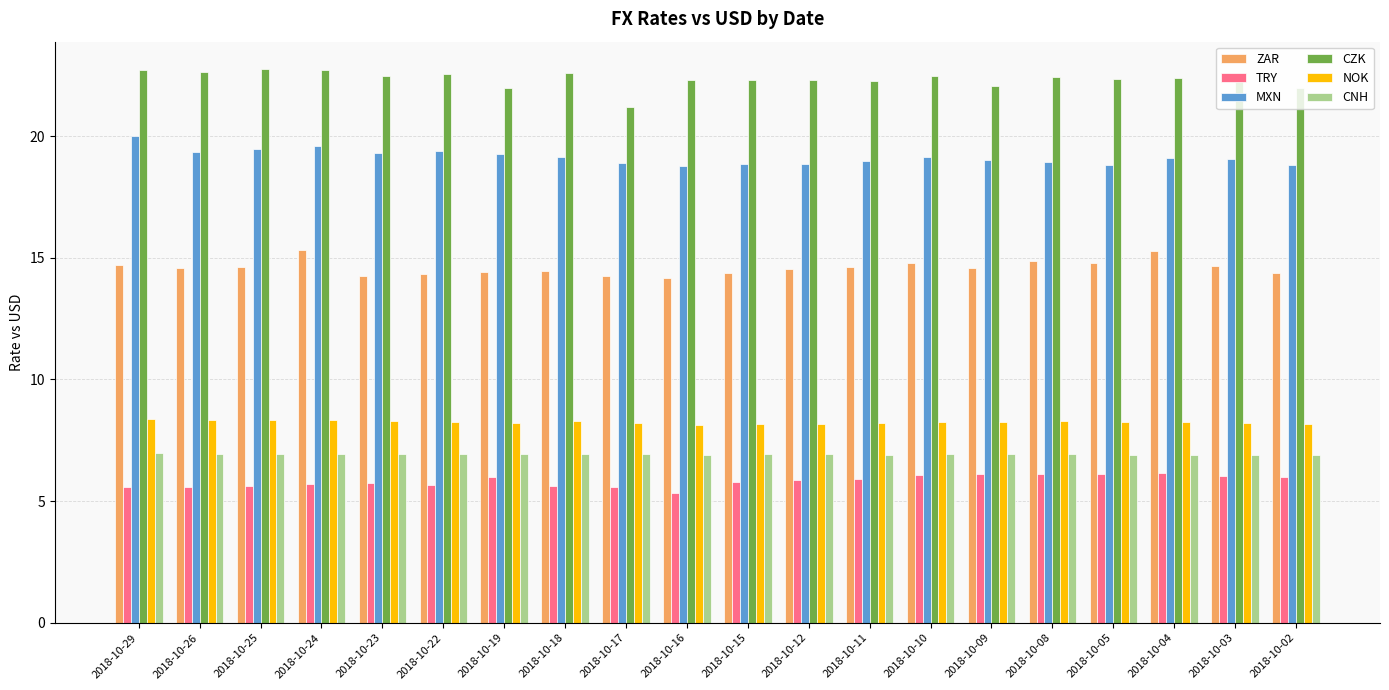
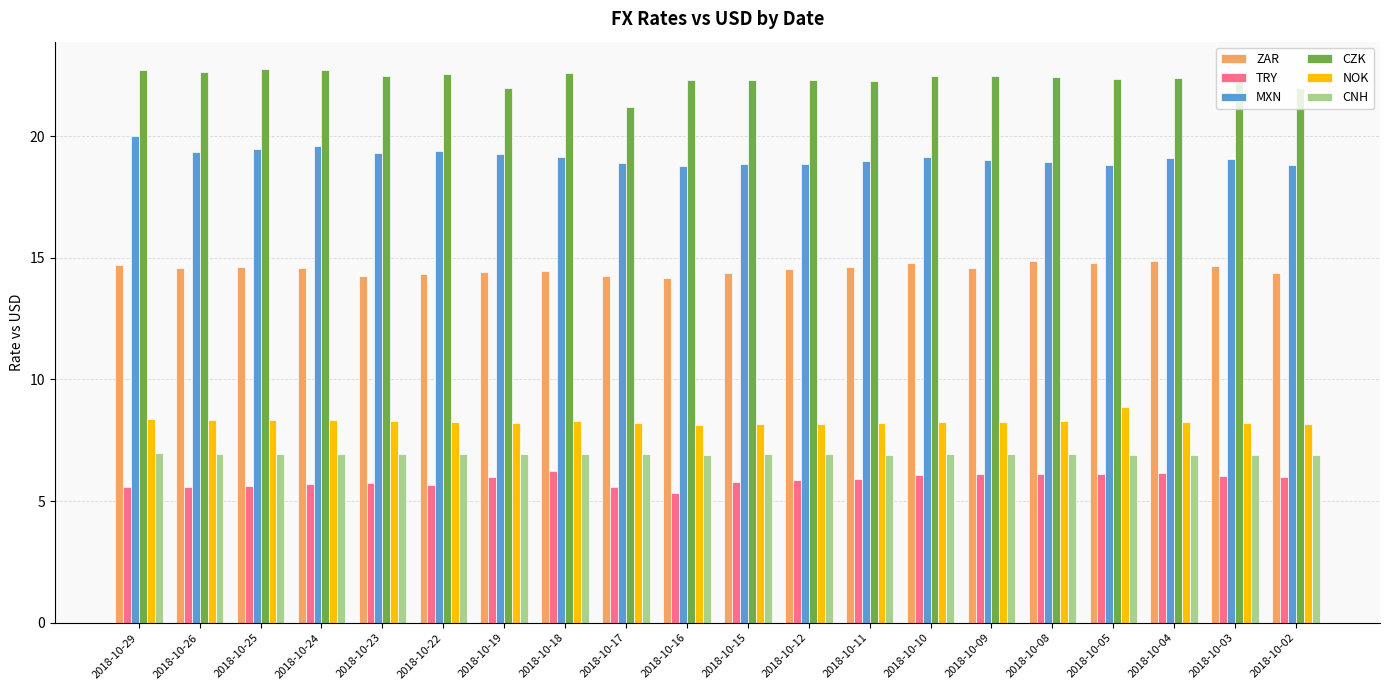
ZAR, 2018-10-24: 15.3 -> 14.6
TRY, 2018-10-18: 5.6 -> 6.2
CZK, 2018-10-09: 22.1 -> 22.5
NOK, 2018-10-05: 8.3 -> 8.9
ZAR, 2018-10-04: 15.3 -> 14.9
